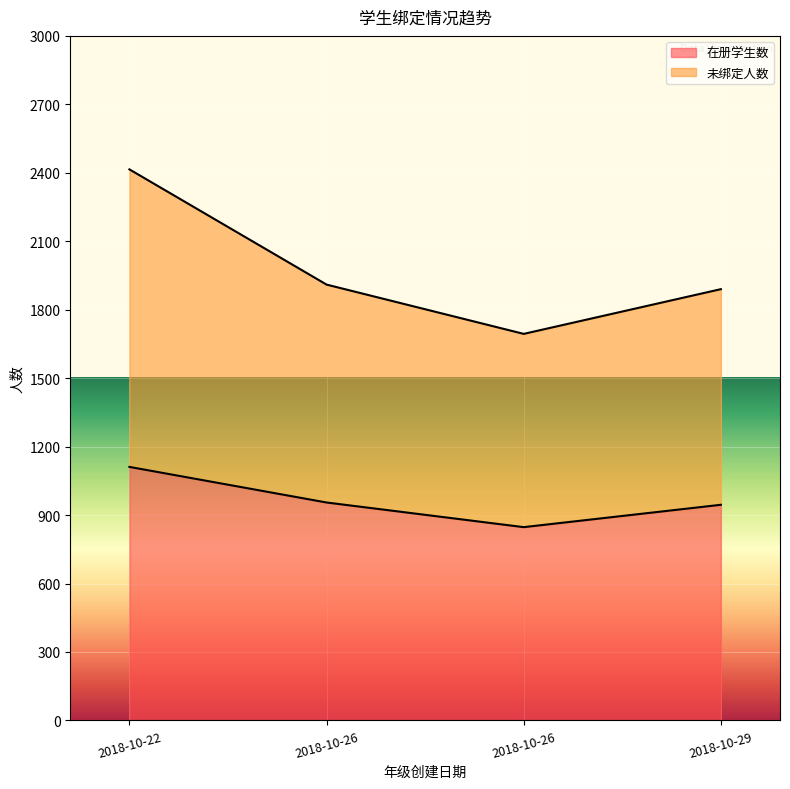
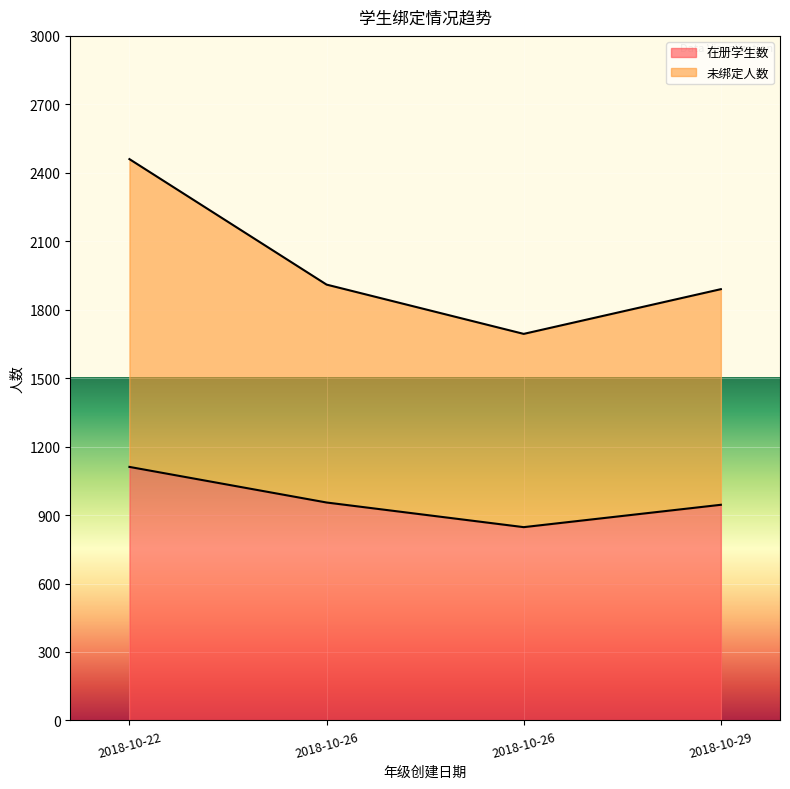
未绑定人数, 2018-10-22: 1300 -> 1350
